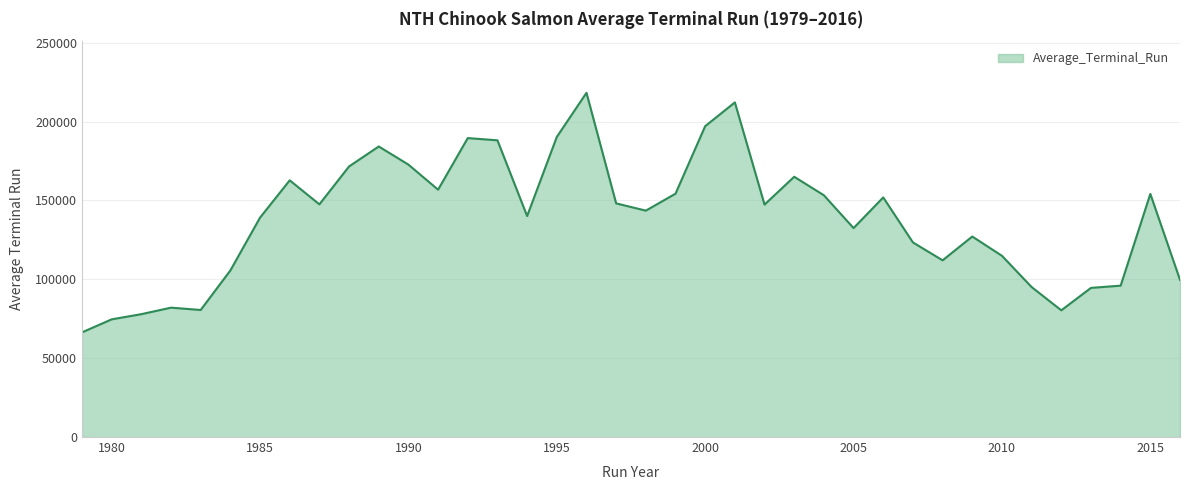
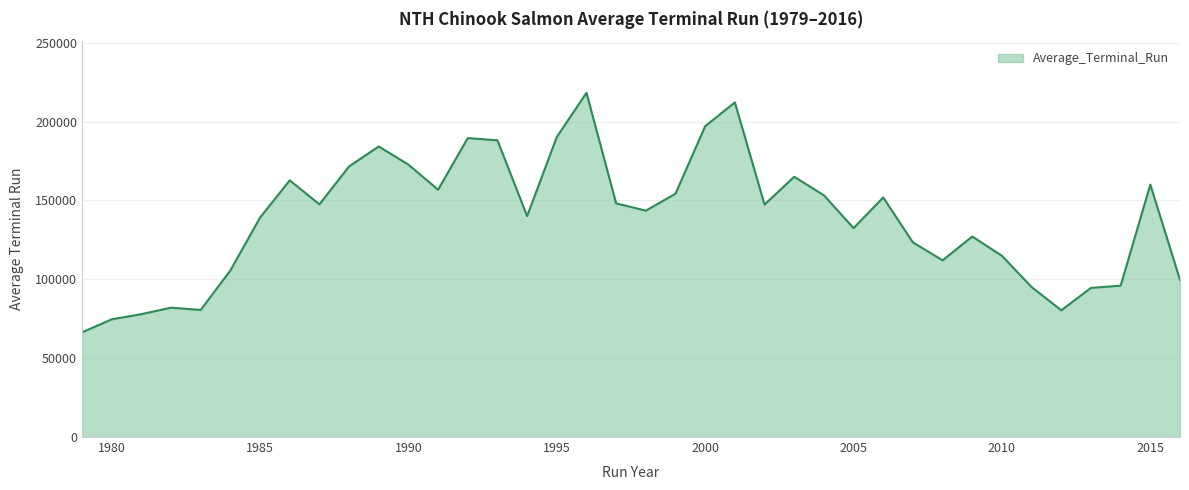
2015: 154000 -> 160000
